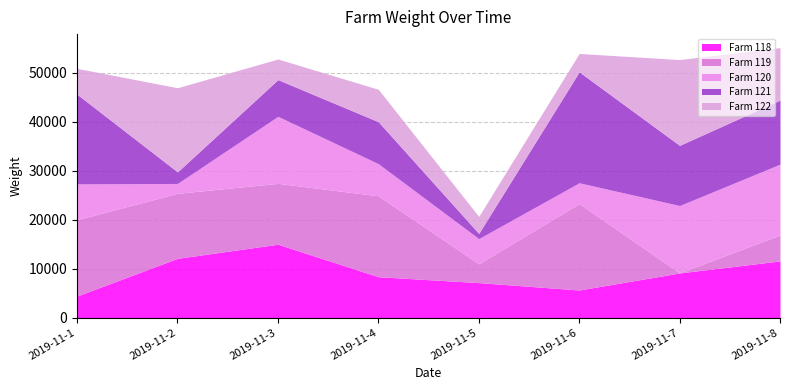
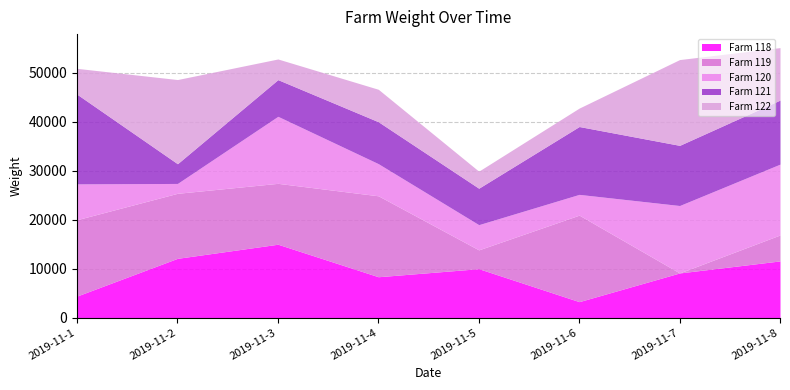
Farm 121, 2019-11-2: 2000 -> 4000
Farm 118, 2019-11-5: 7000 -> 10000
Farm 121, 2019-11-5: 1000 -> 7000
Farm 118, 2019-11-6: 6000 -> 3000
Farm 121, 2019-11-6: 23000 -> 14000
